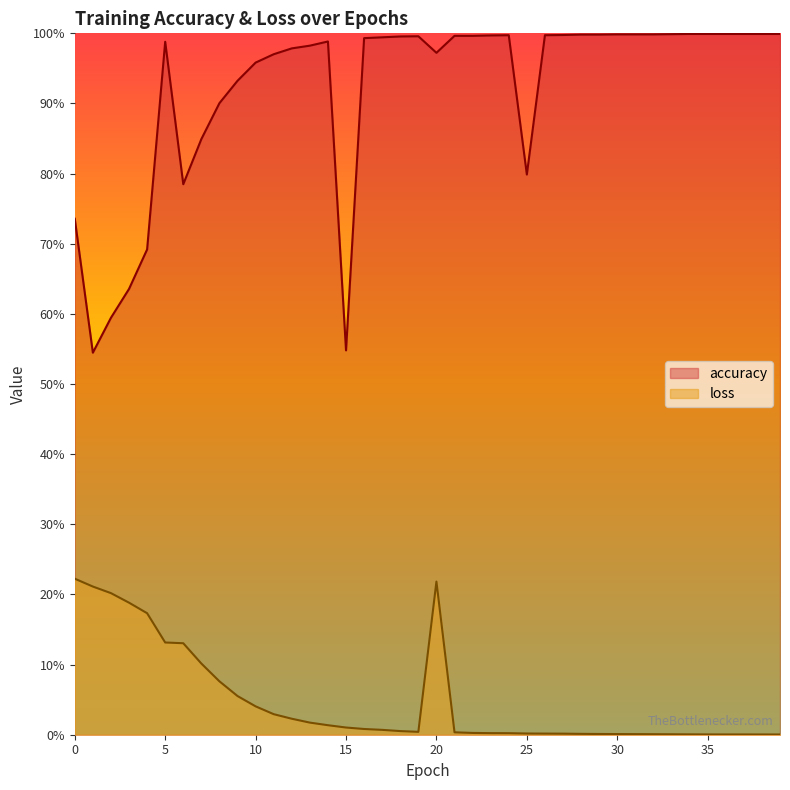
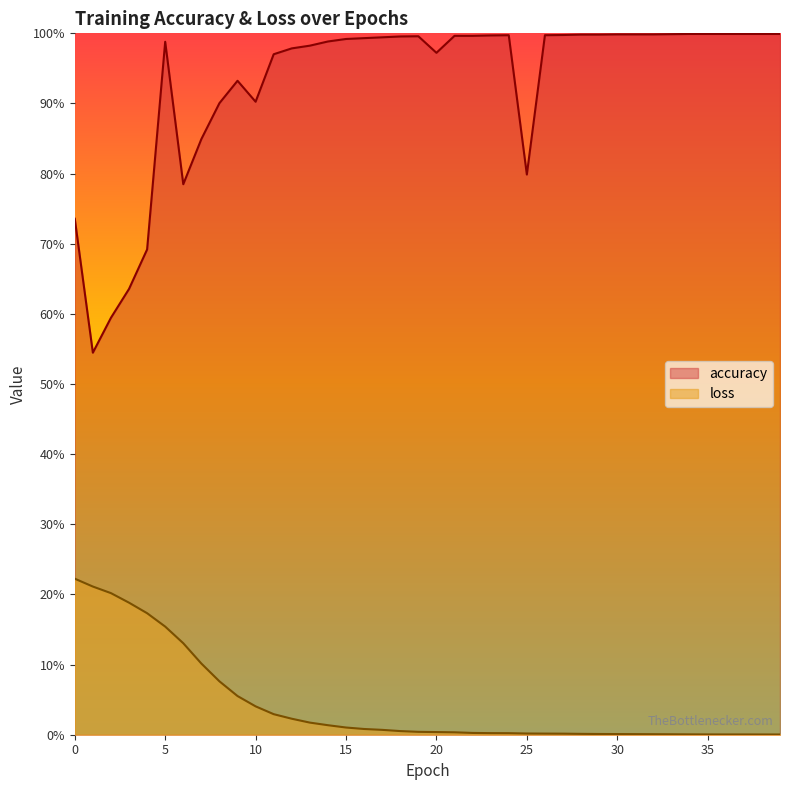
loss, 5: 13% -> 15%
accuracy, 10: 96% -> 90%
accuracy, 15: 55% -> 99%
loss, 20: 22% -> 0%
